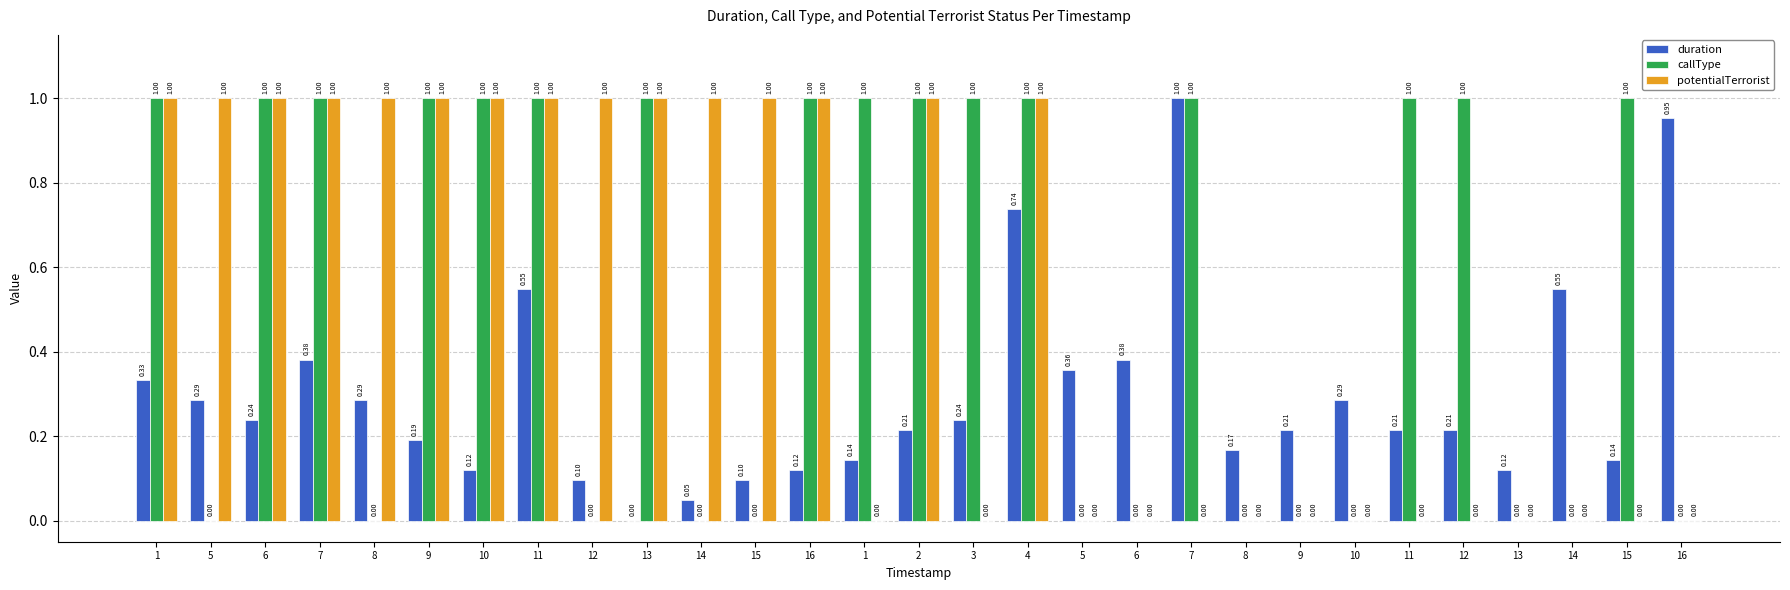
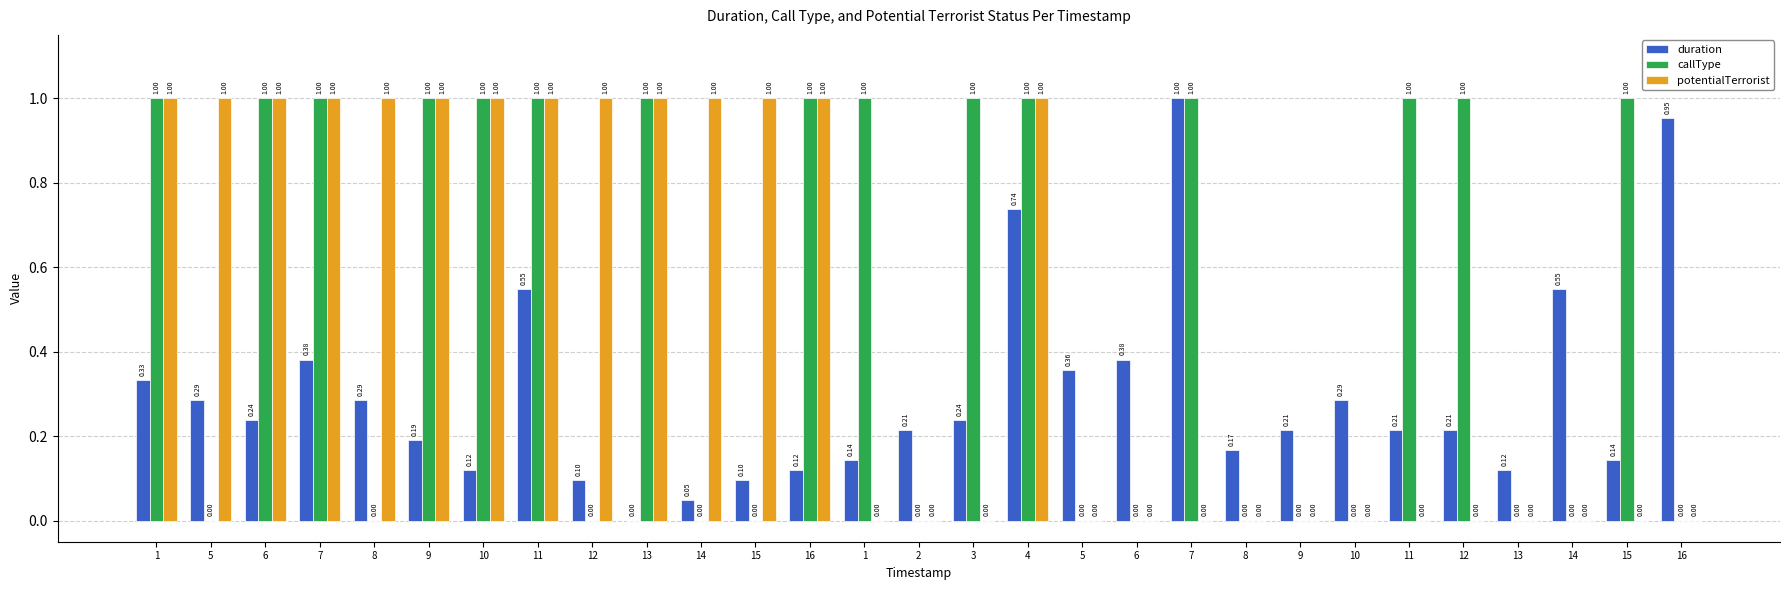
callType, 2: 1.00 -> 0.00
potentialTerrorist, 2: 1.00 -> 0.00
